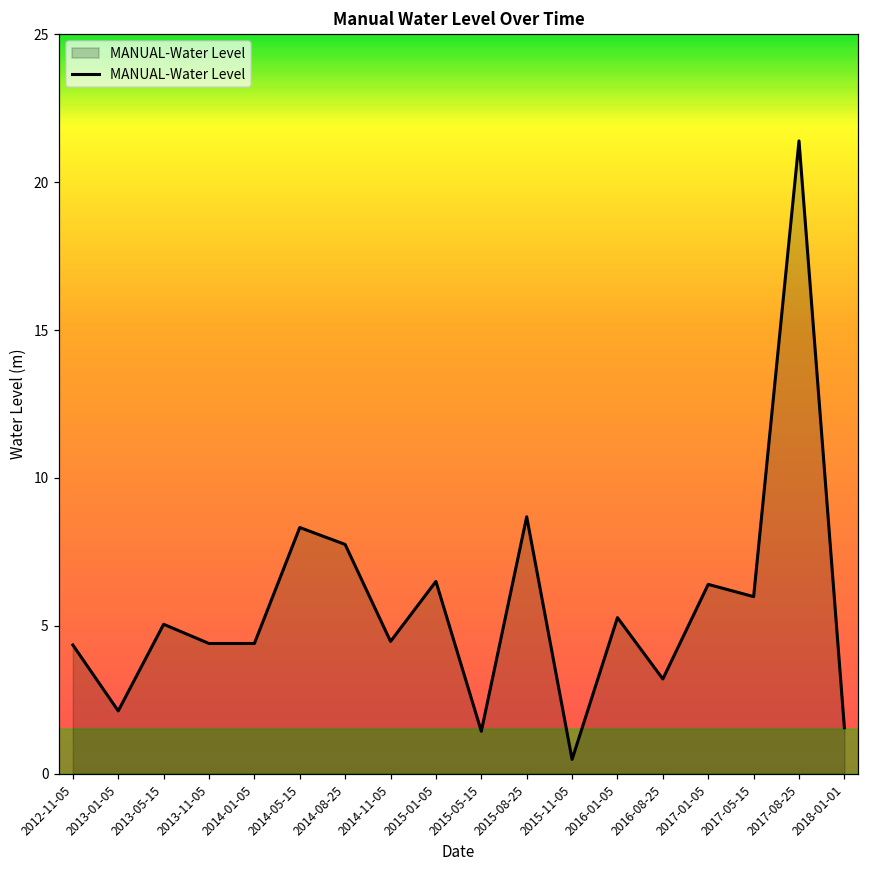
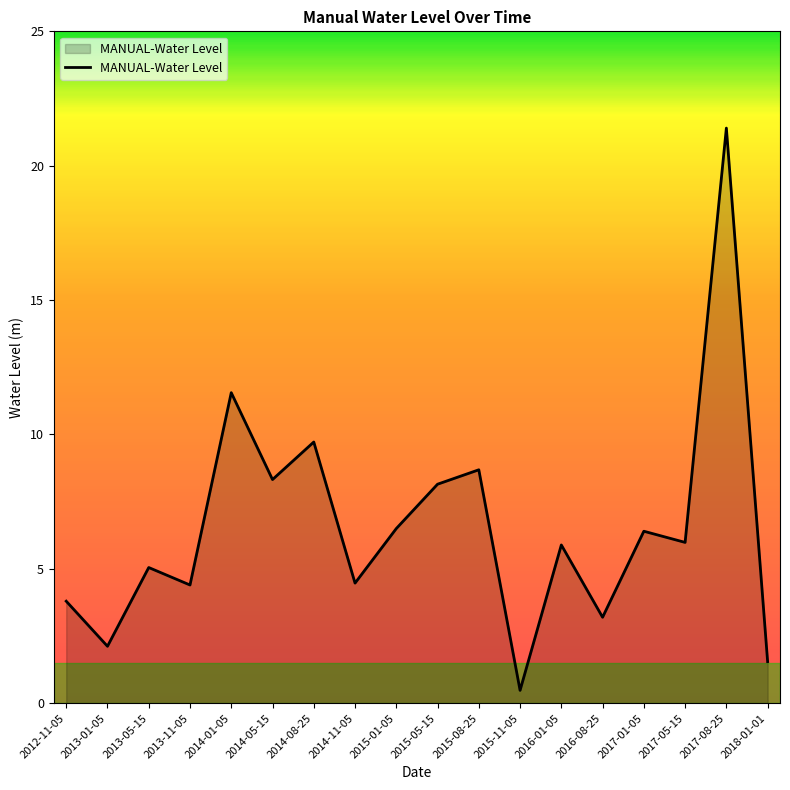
2012-11-05: 4.3 -> 3.8
2014-01-05: 4.4 -> 11.6
2014-08-25: 7.8 -> 9.7
2015-05-15: 1.4 -> 8.1
2016-01-05: 5.3 -> 5.9
